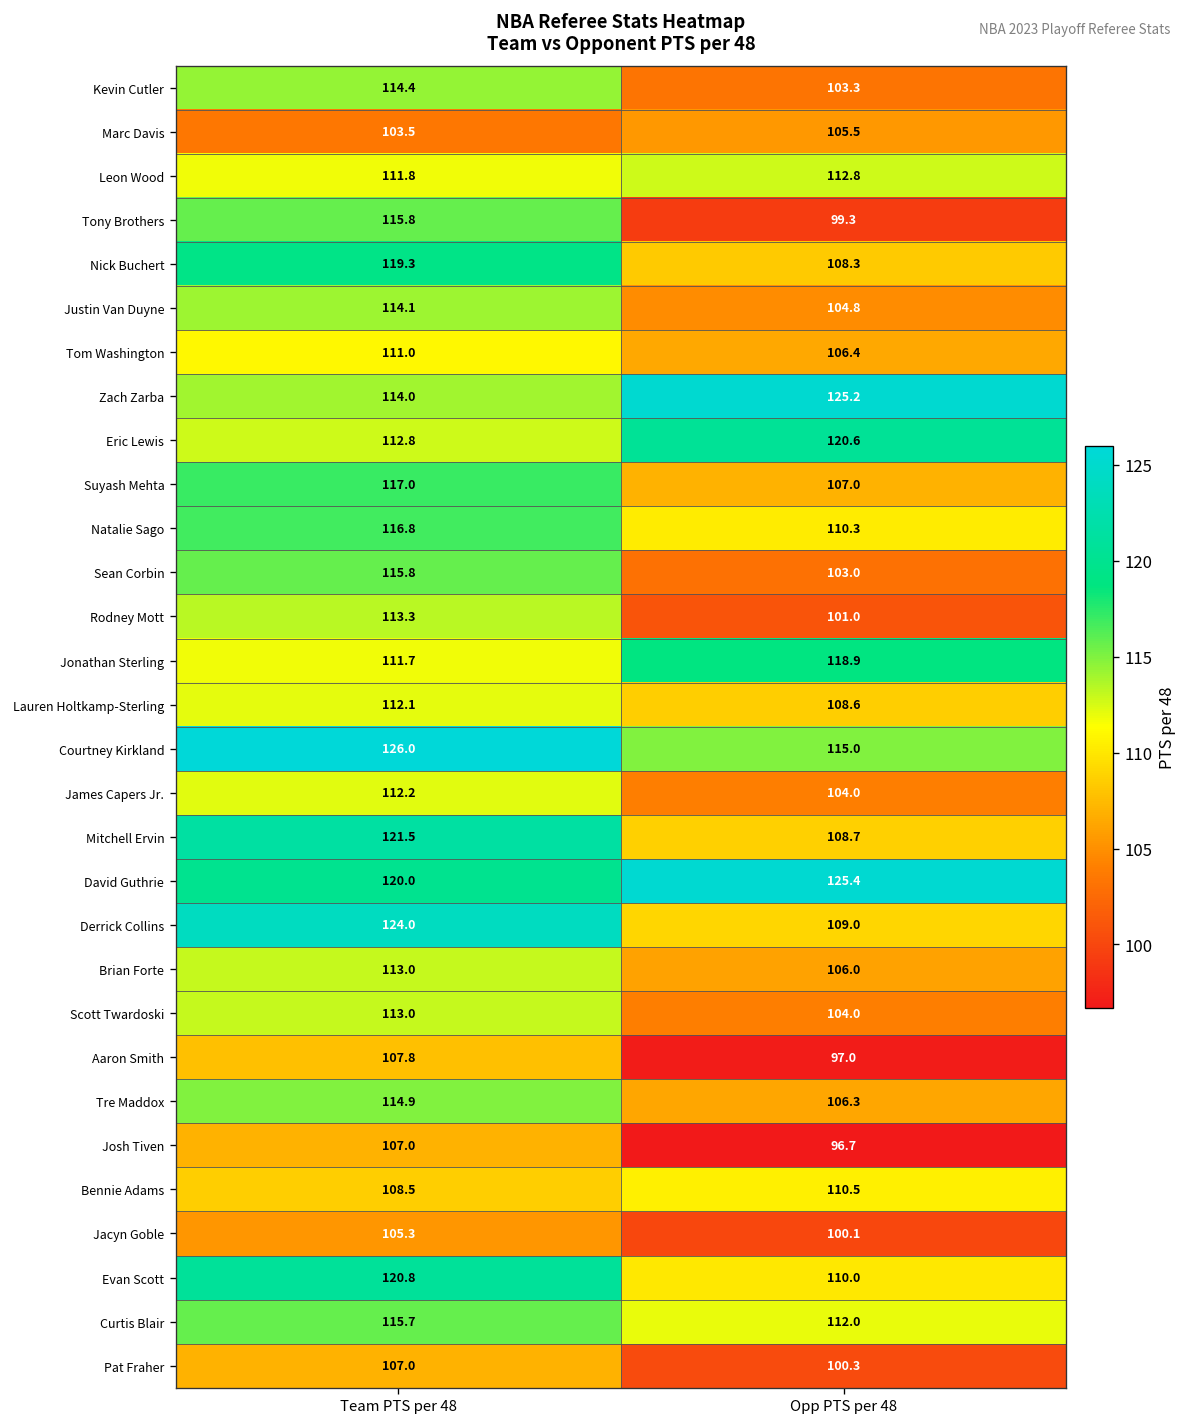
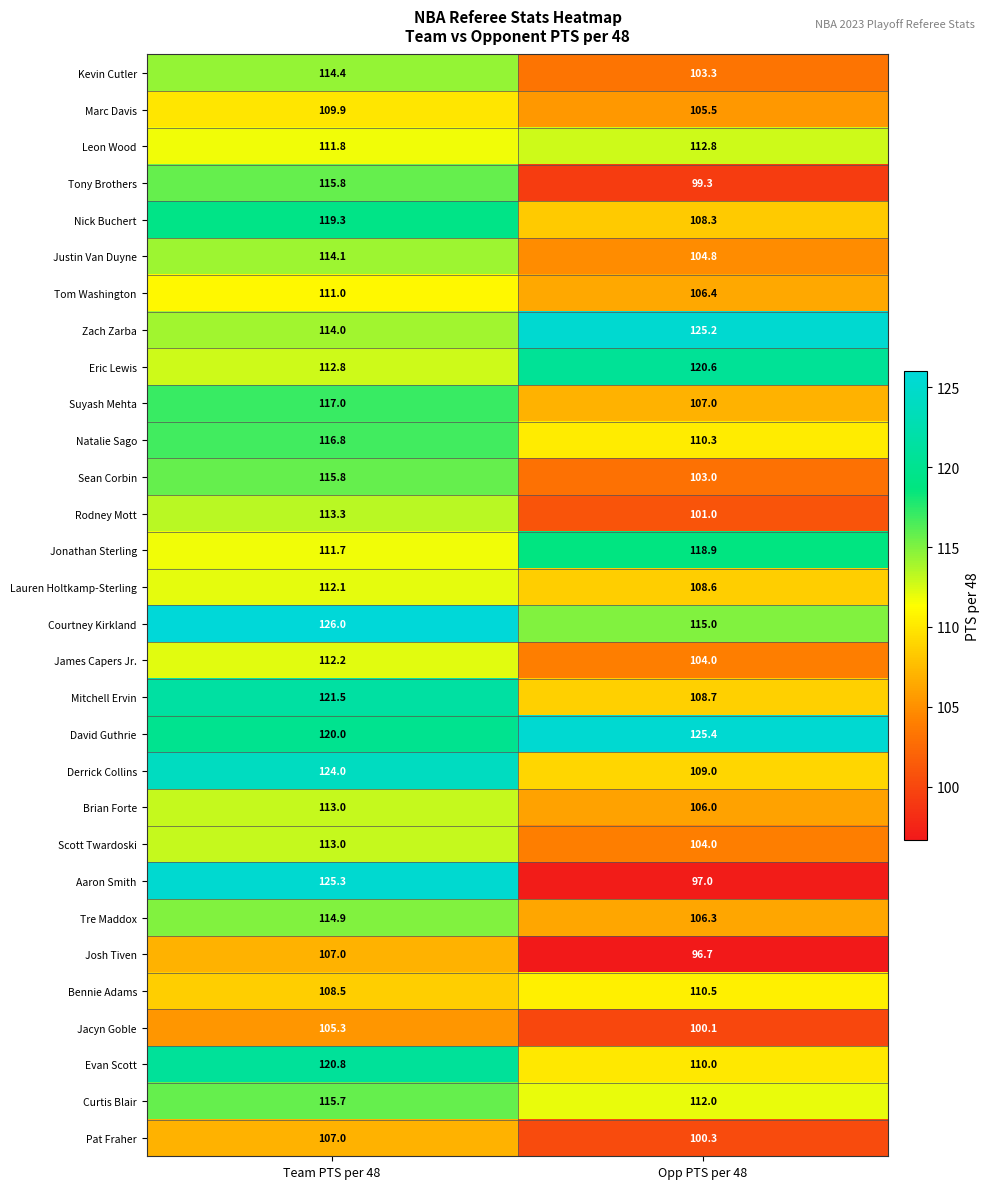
Marc Davis, Team PTS per 48: 103.5 -> 109.9
Aaron Smith, Team PTS per 48: 107.8 -> 125.3
